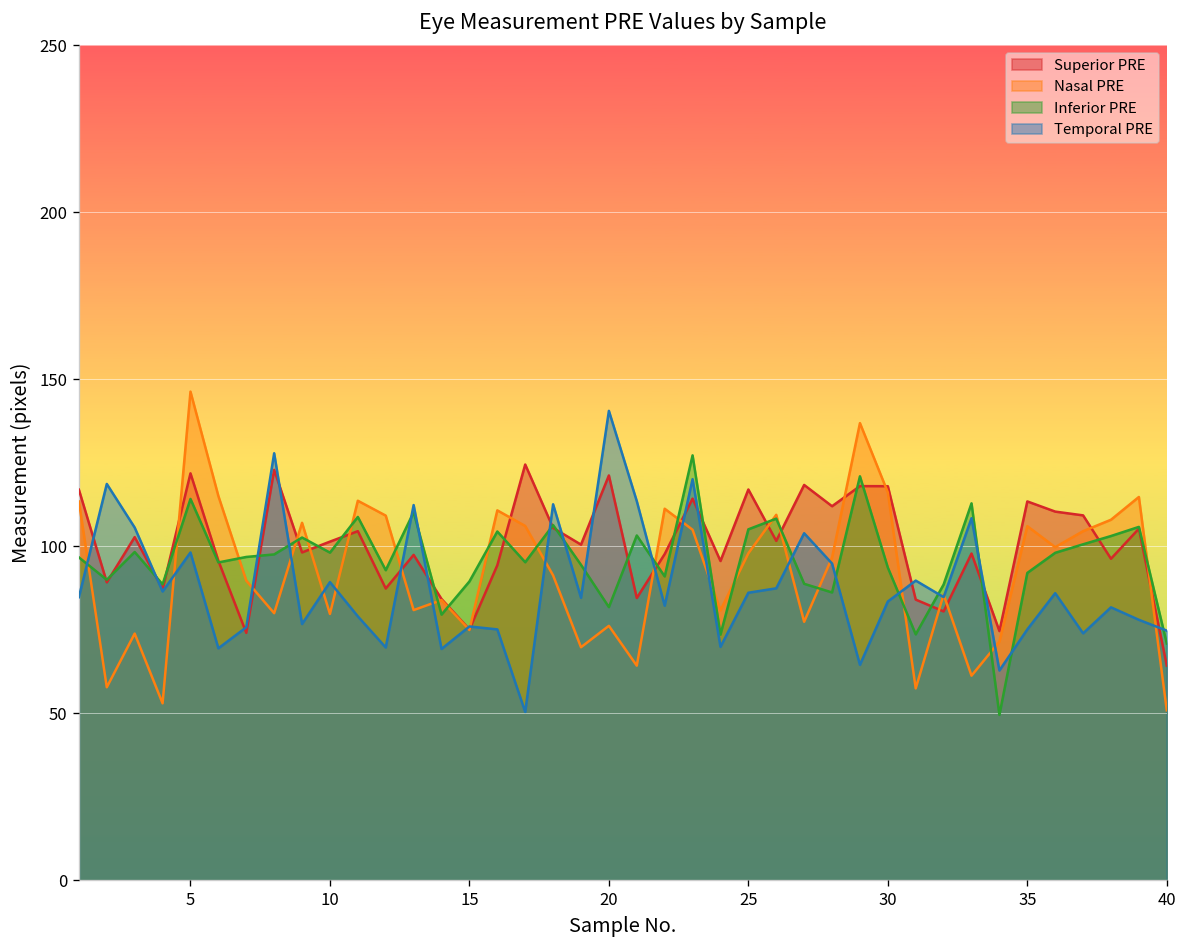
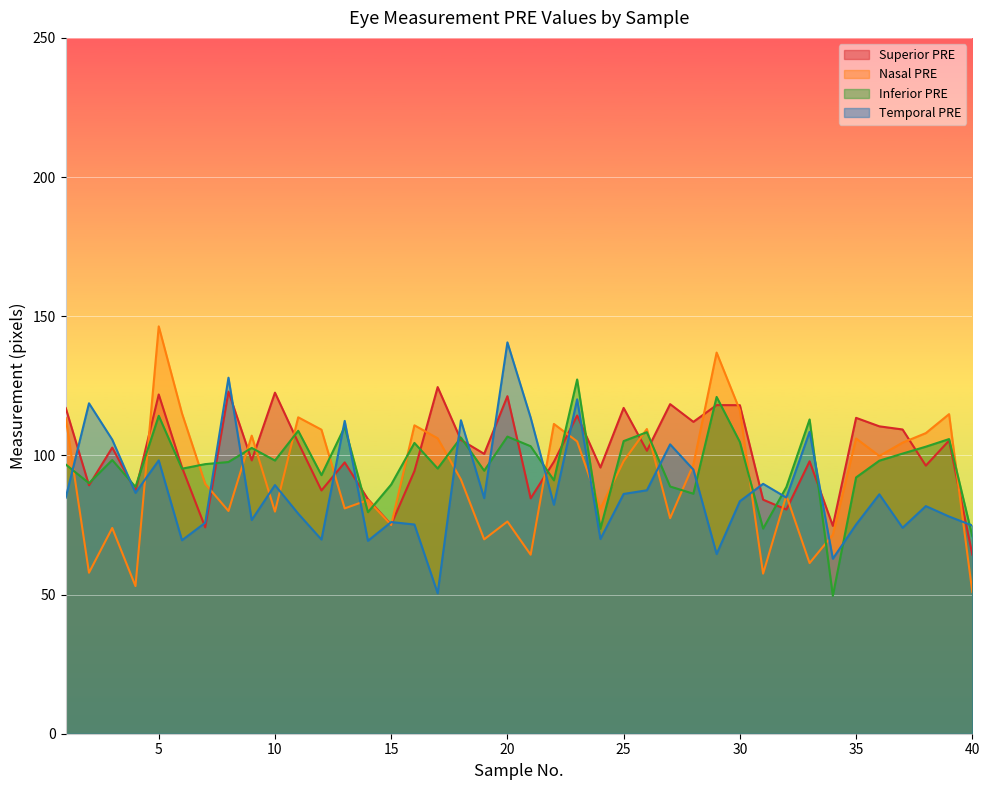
Superior PRE, 10: 101 -> 123
Inferior PRE, 20: 82 -> 107
Inferior PRE, 30: 94 -> 105
